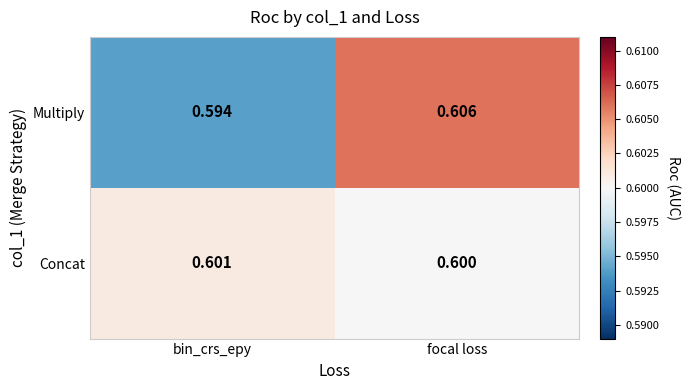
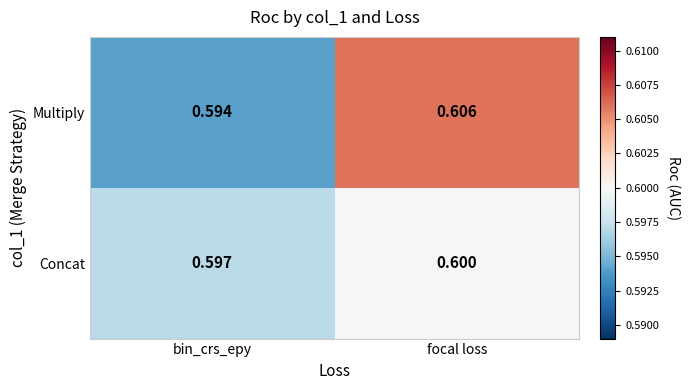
Concat, bin_crs_epy: 0.601 -> 0.597
